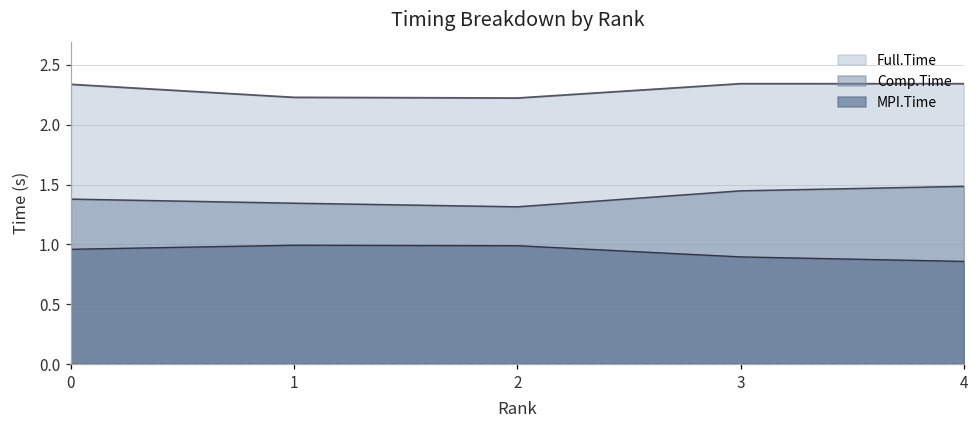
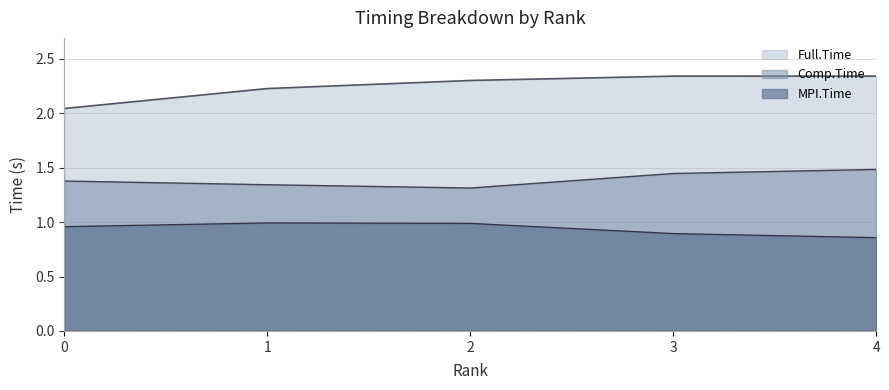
Full.Time, 0: 2.34 -> 2.05
Full.Time, 2: 2.22 -> 2.30
